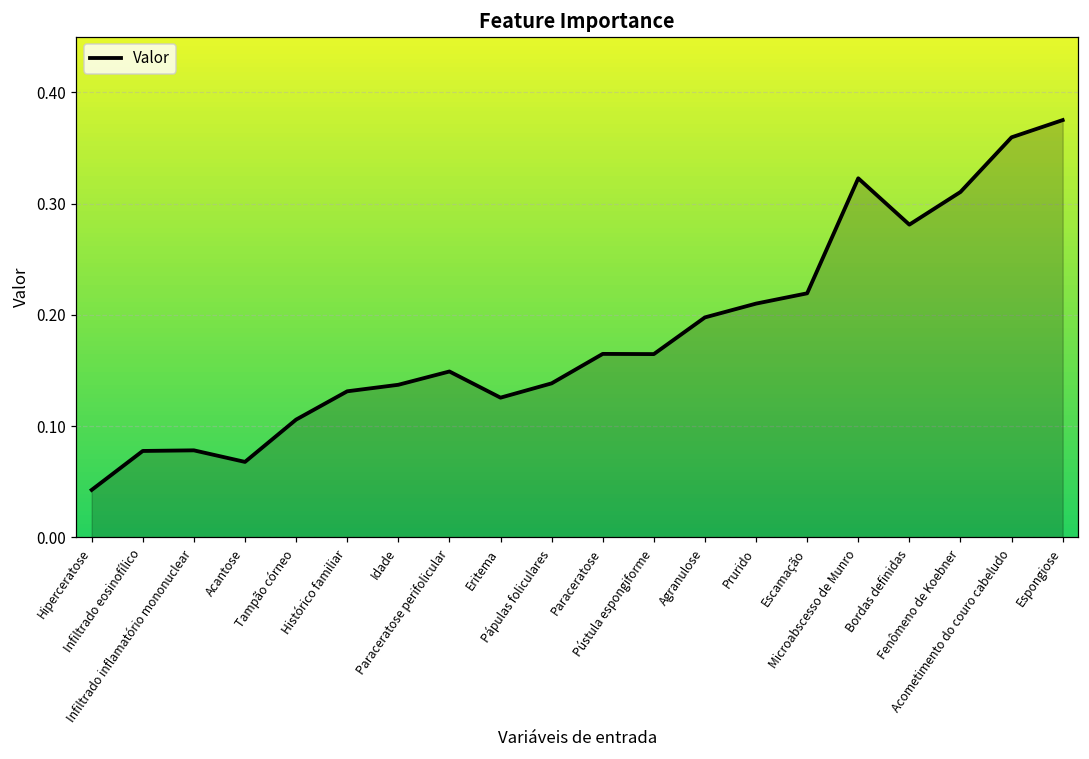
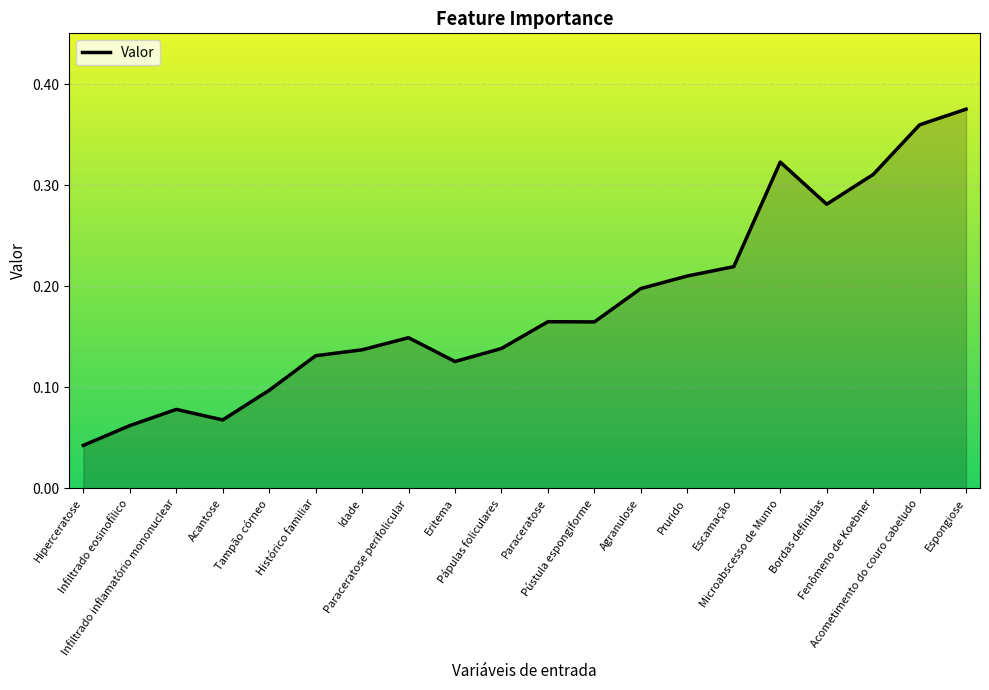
Infiltrado eosinofílico: 0.078 -> 0.062
Tampão córneo: 0.106 -> 0.097
